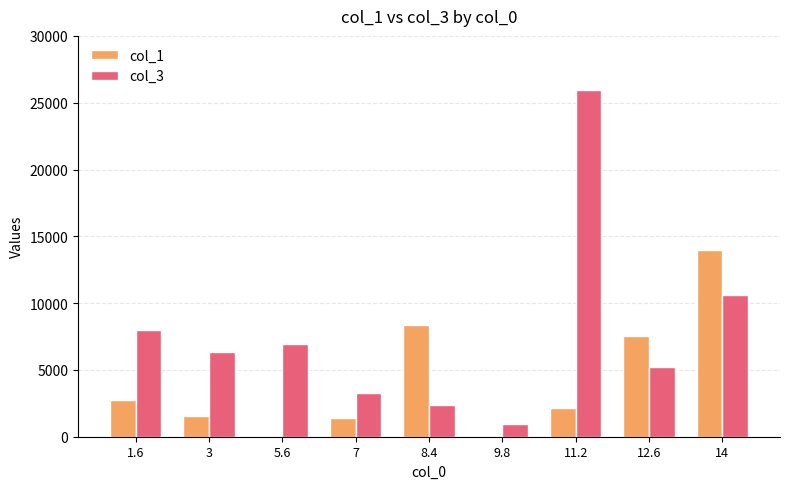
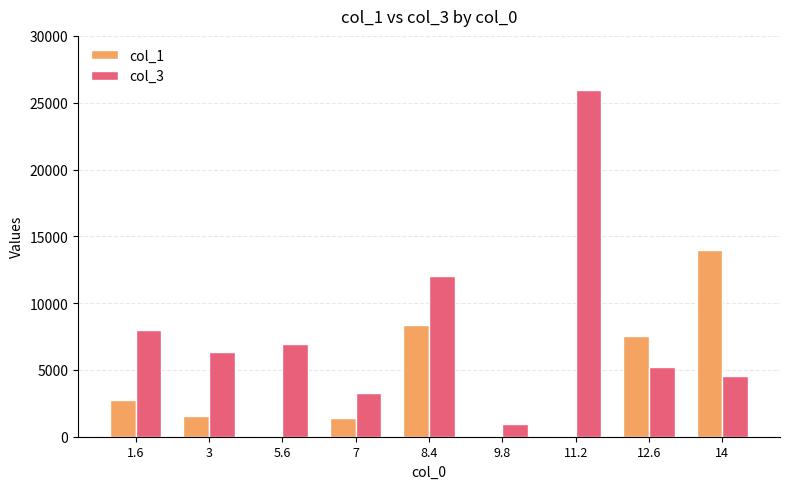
col_3, 8.4: 2400 -> 12000
col_1, 11.2: 2100 -> 100
col_3, 14: 10600 -> 4500
